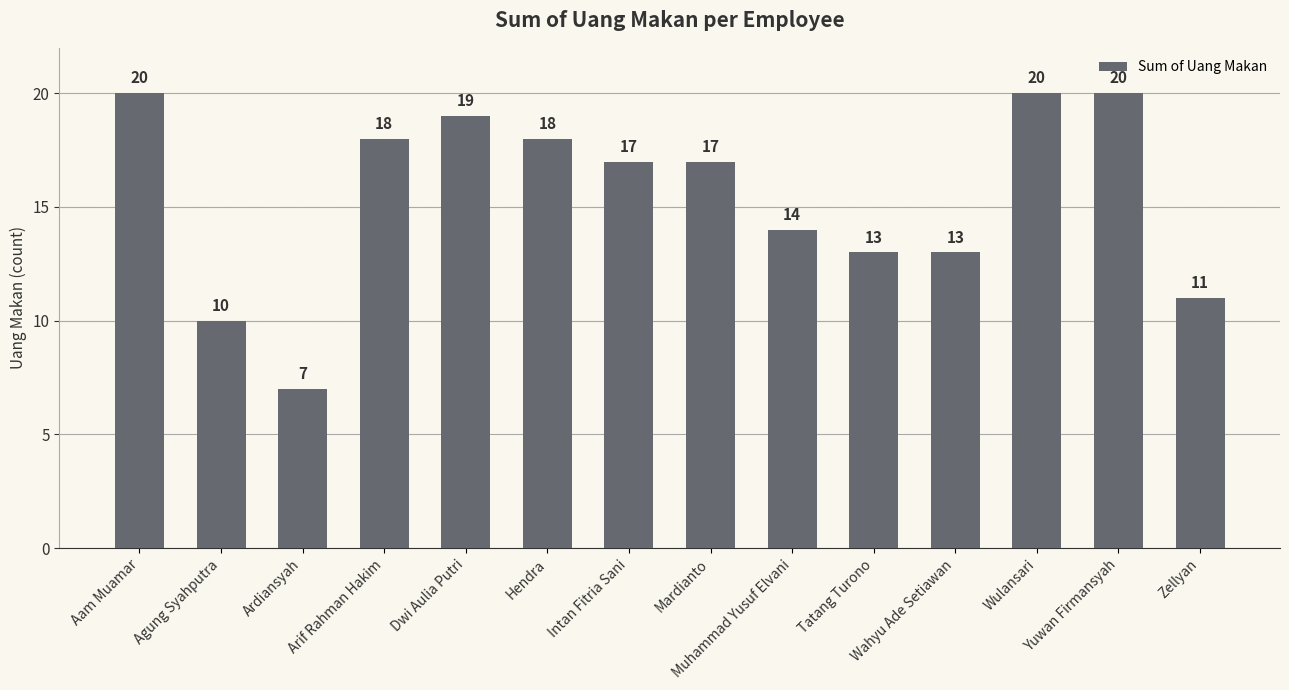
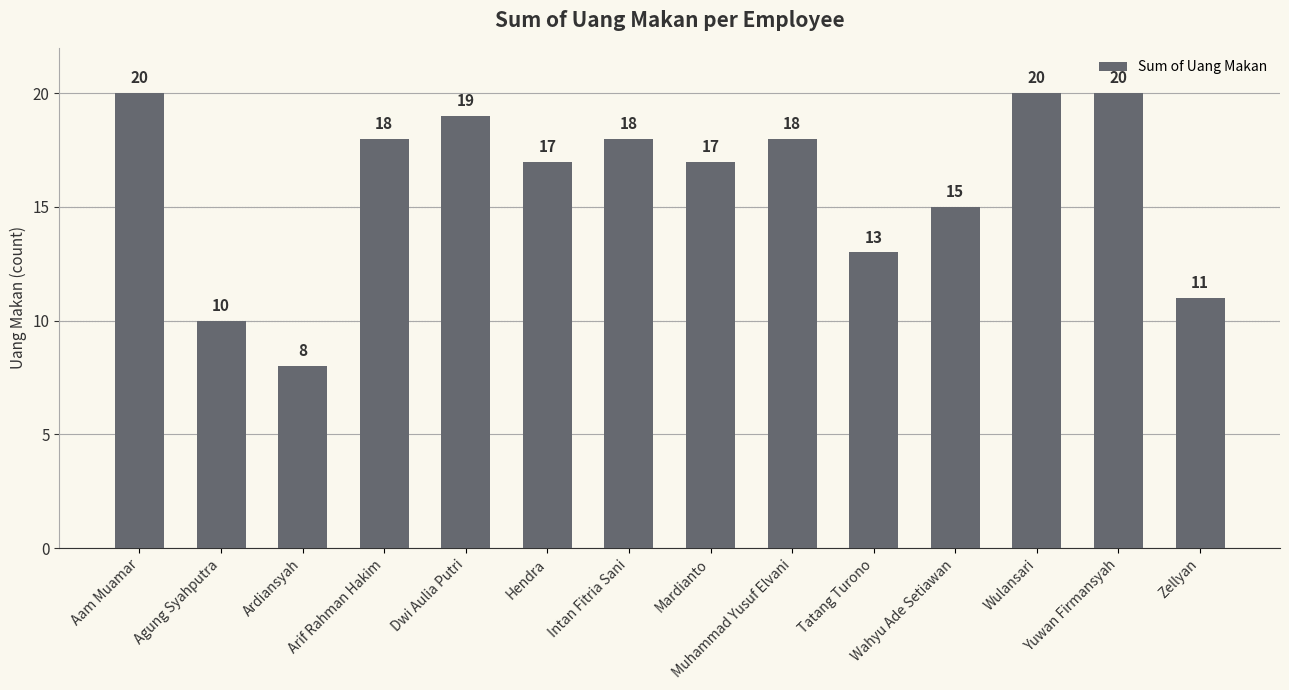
Ardiansyah: 7 -> 8
Hendra: 18 -> 17
Intan Fitria Sani: 17 -> 18
Muhammad Yusuf Elvani: 14 -> 18
Wahyu Ade Setiawan: 13 -> 15
